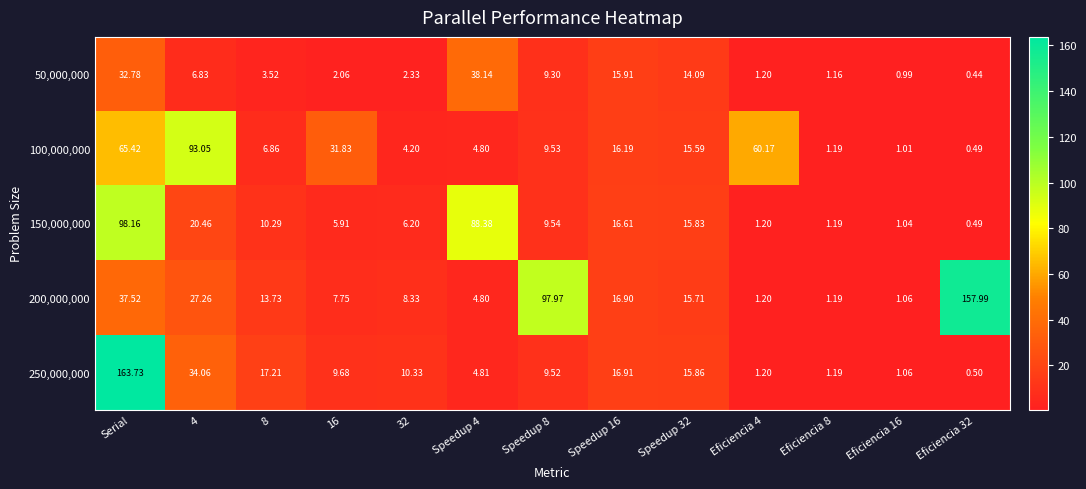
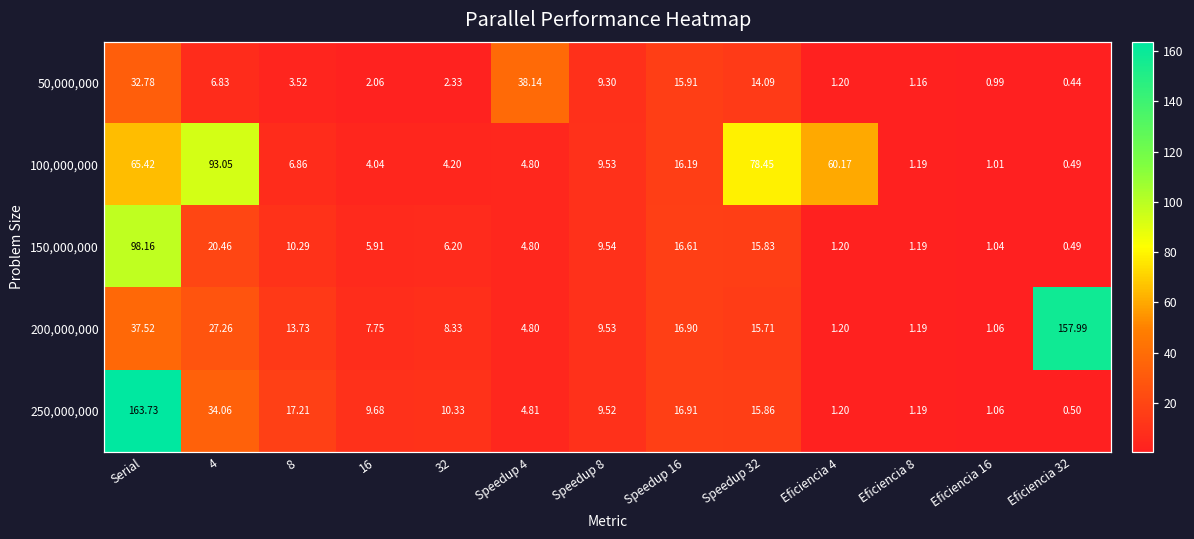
100,000,000, 16: 31.83 -> 4.04
100,000,000, Speedup 32: 15.59 -> 78.45
150,000,000, Speedup 4: 88.38 -> 4.80
200,000,000, Speedup 8: 97.97 -> 9.53
